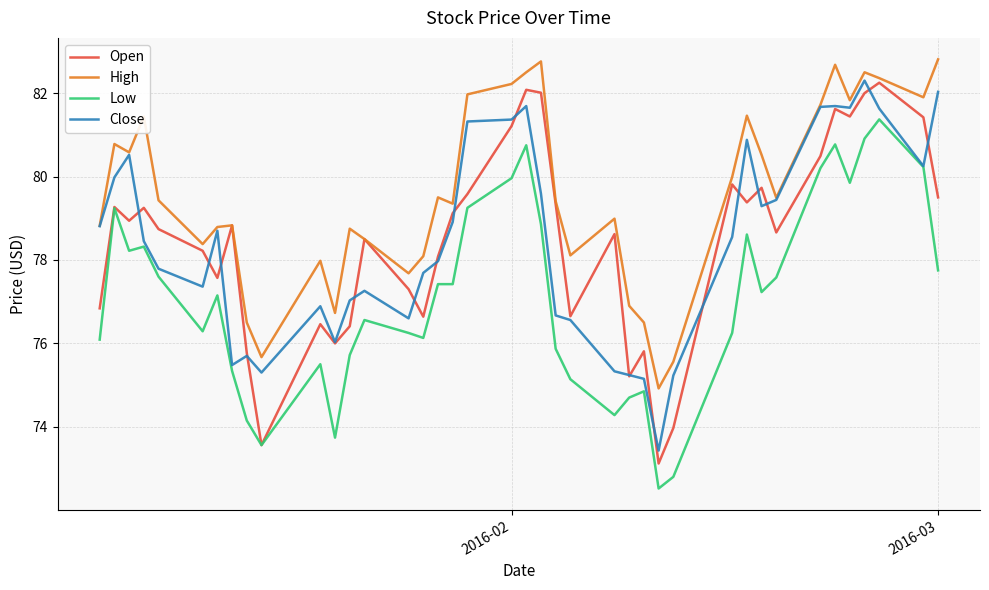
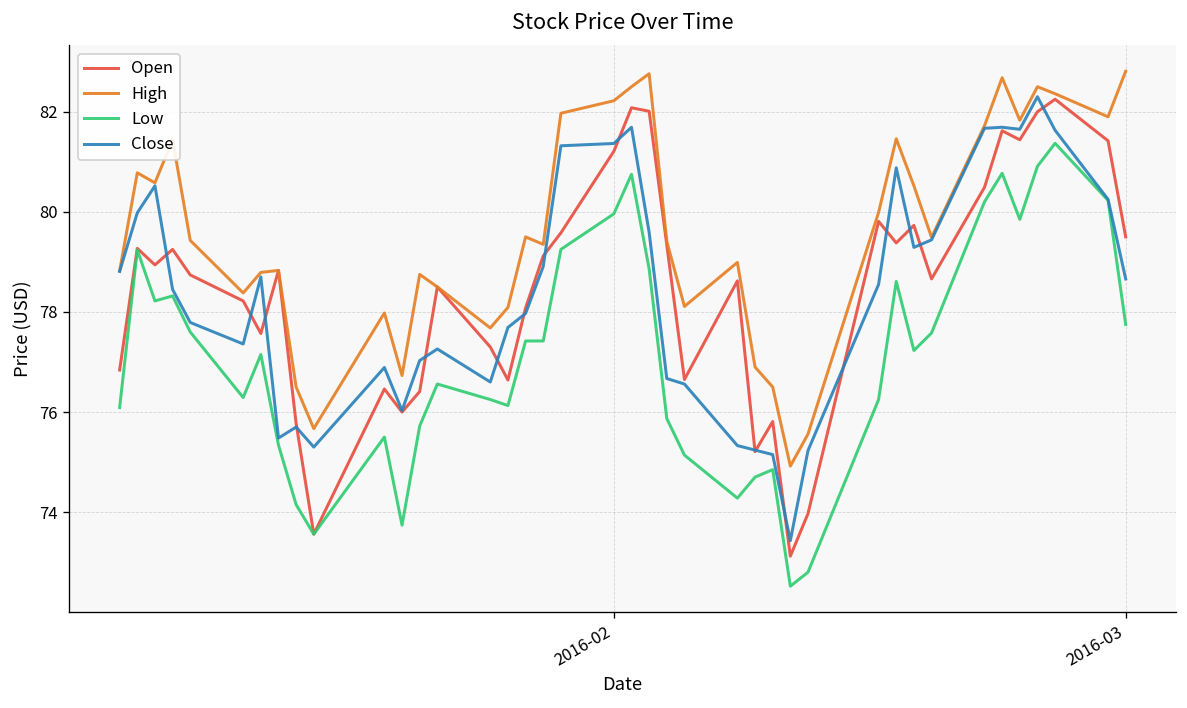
Close, 2016-03: 82.0 -> 78.7
